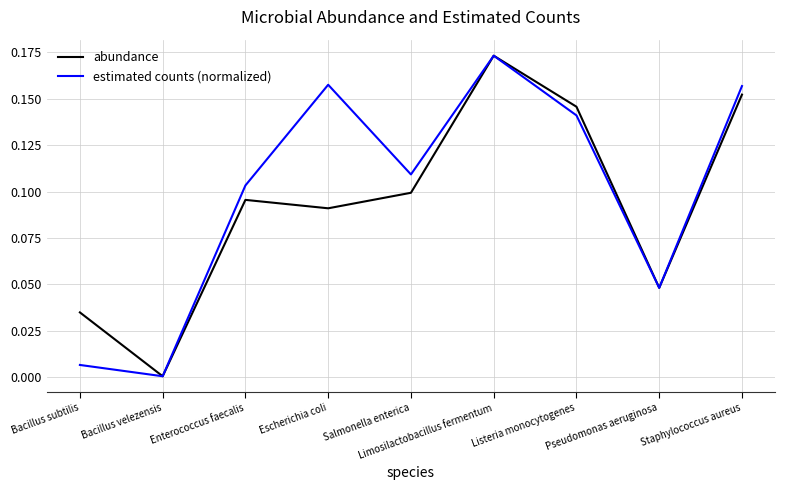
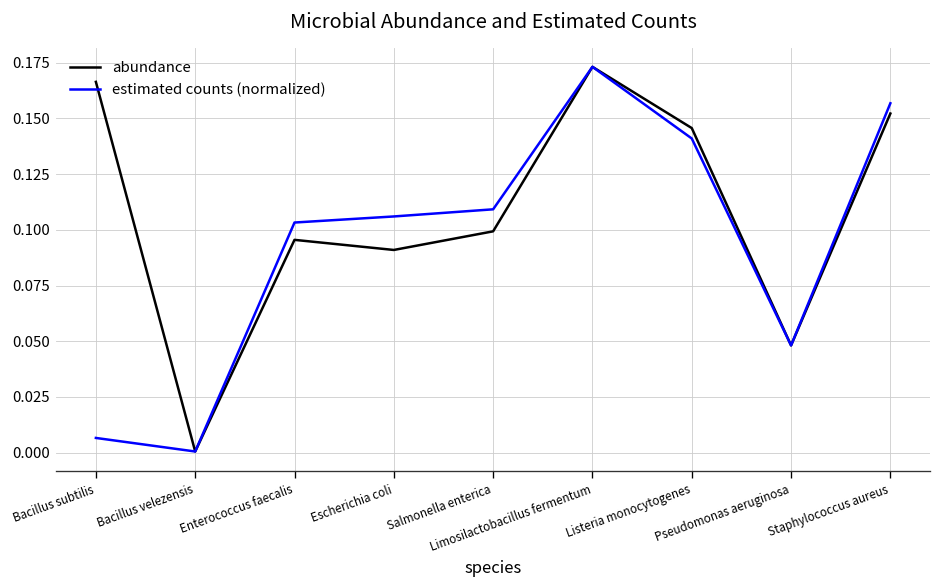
abundance, Bacillus subtilis: 0.035 -> 0.166
estimated counts (normalized), Escherichia coli: 0.158 -> 0.106
